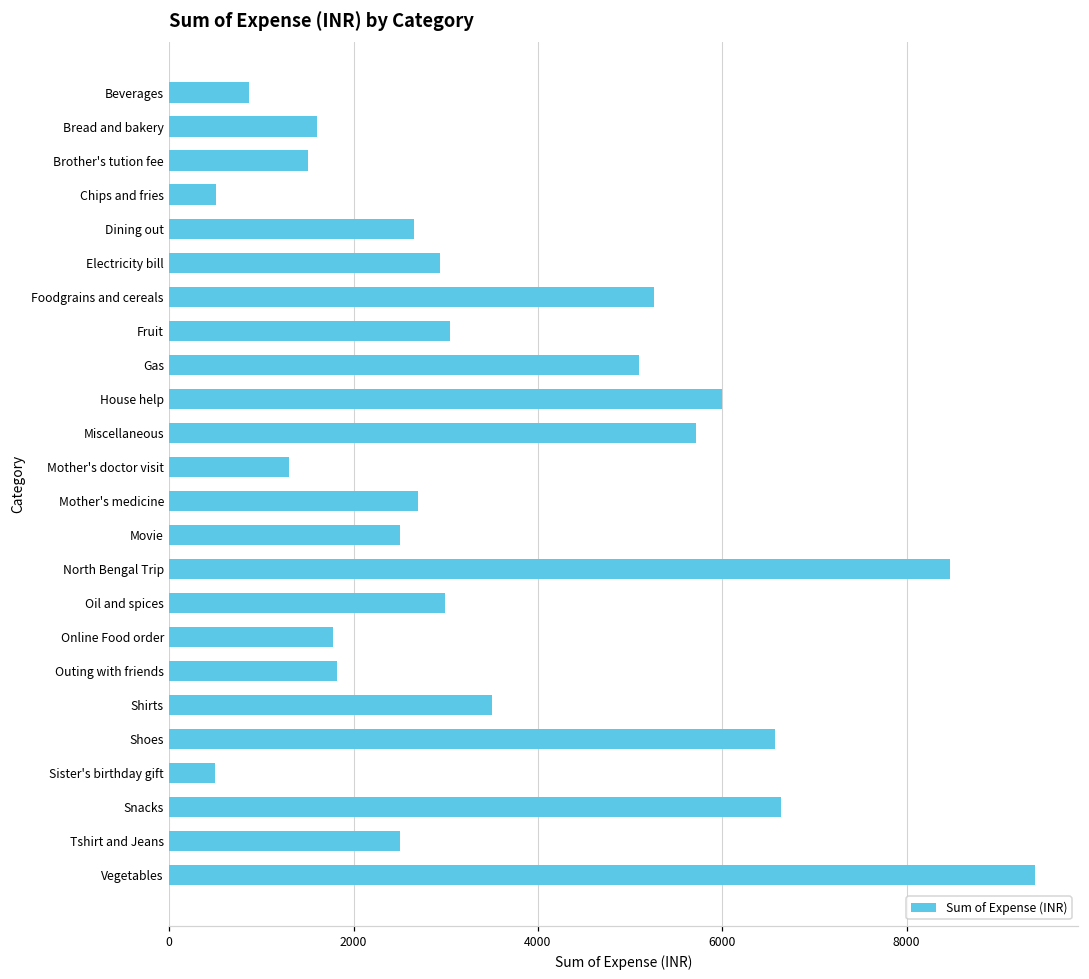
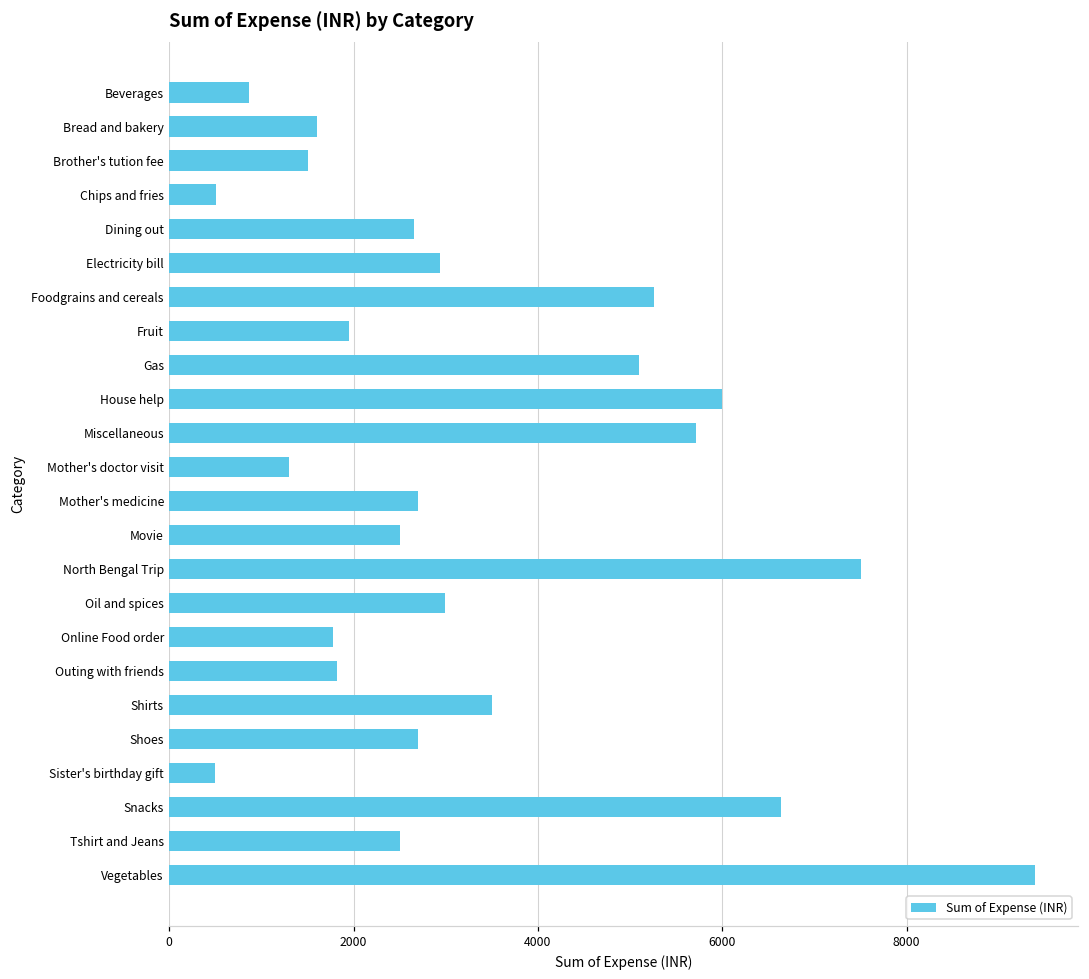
Fruit: 3100 -> 1900
North Bengal Trip: 8500 -> 7500
Shoes: 6600 -> 2700
